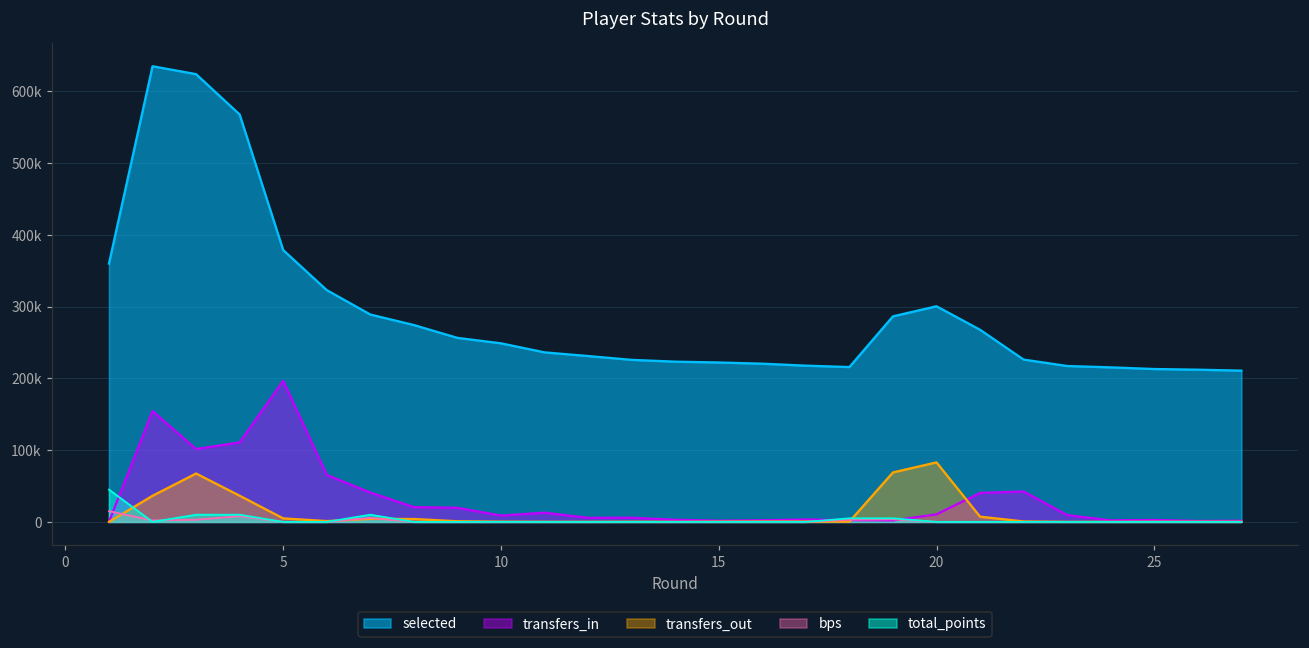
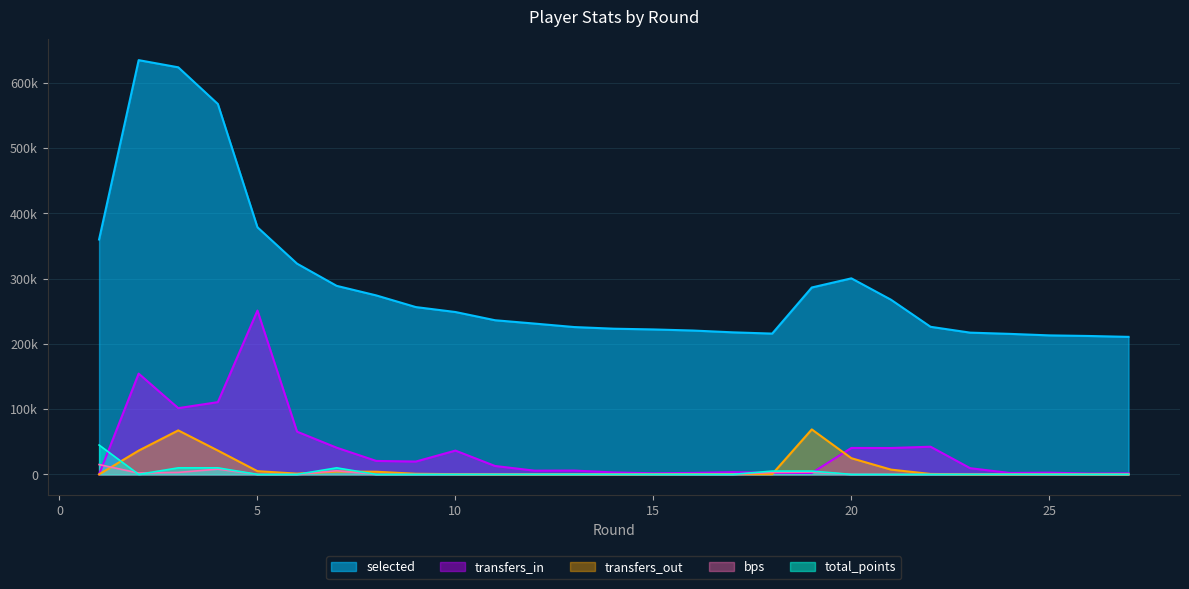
transfers_in, 5: 200000 -> 250000
transfers_in, 10: 10000 -> 40000
transfers_in, 20: 10000 -> 40000
transfers_out, 20: 80000 -> 20000
